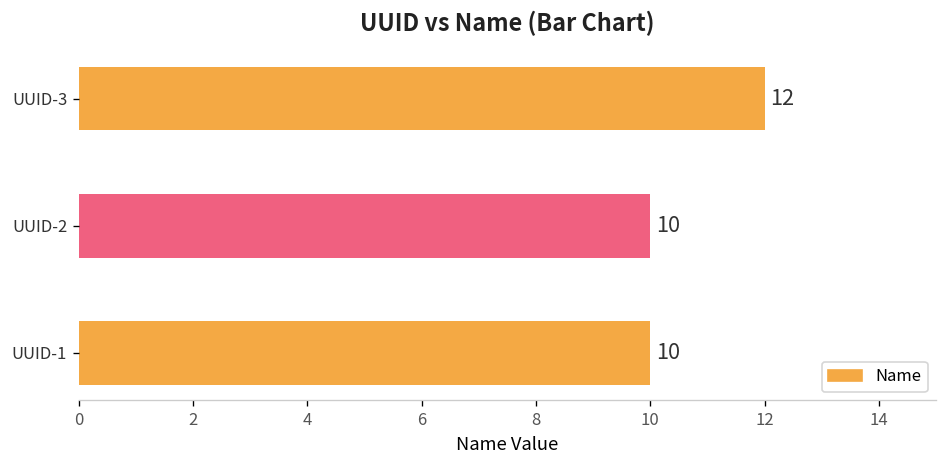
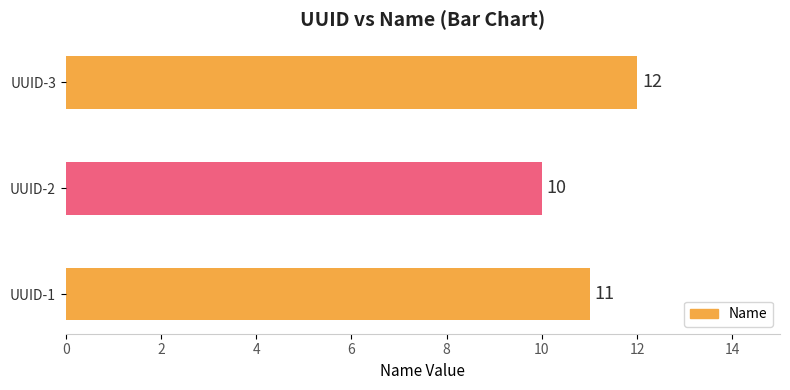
UUID-1: 10 -> 11
